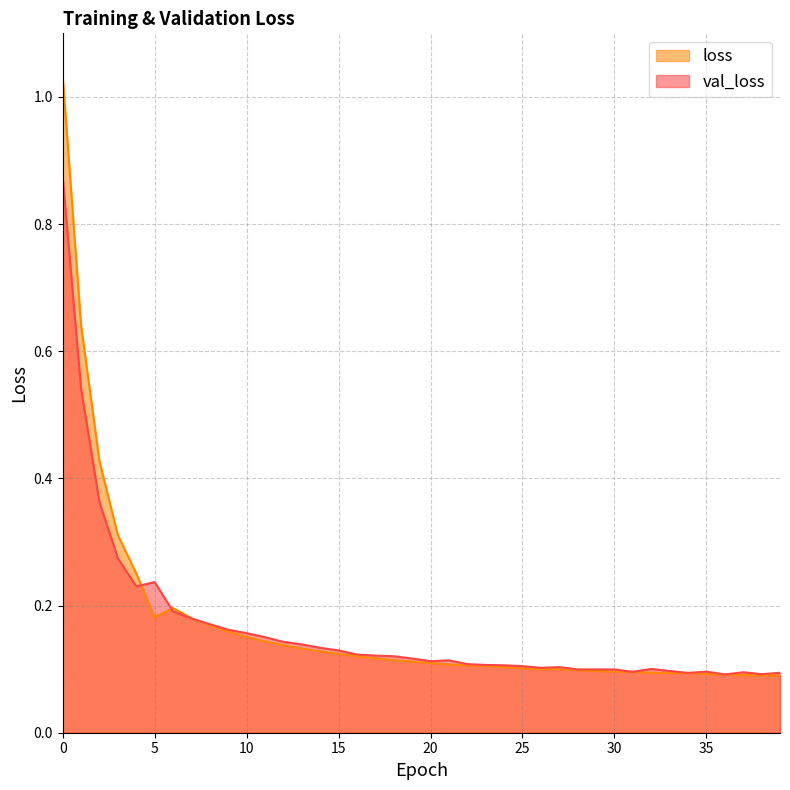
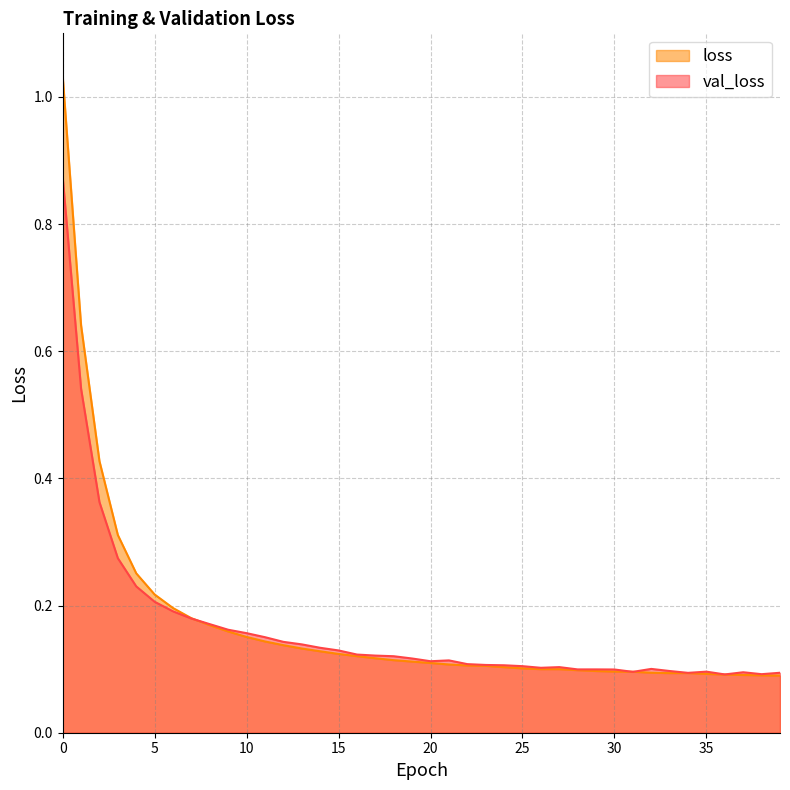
loss, 5: 0.18 -> 0.22
val_loss, 5: 0.24 -> 0.21
